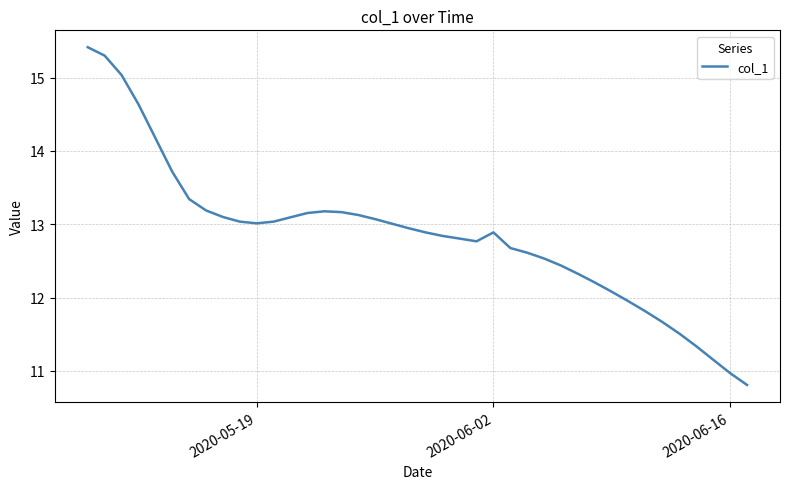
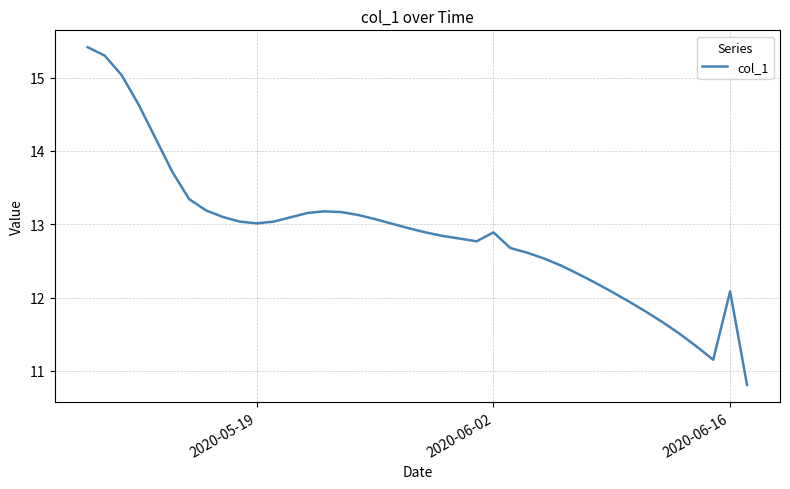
2020-06-16: 11.0 -> 12.1
